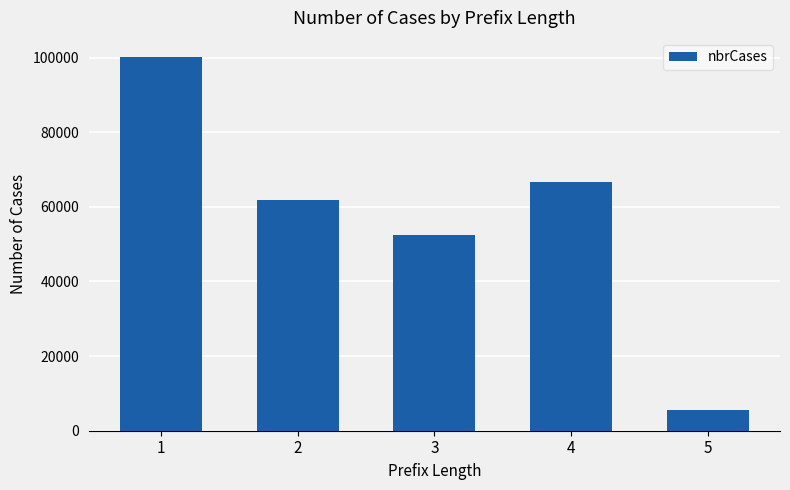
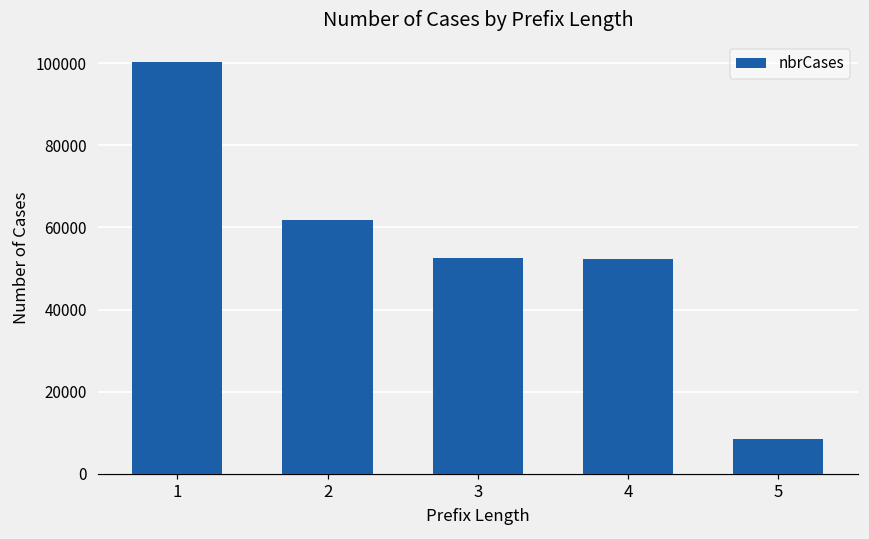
4: 67000 -> 52000
5: 6000 -> 8000
